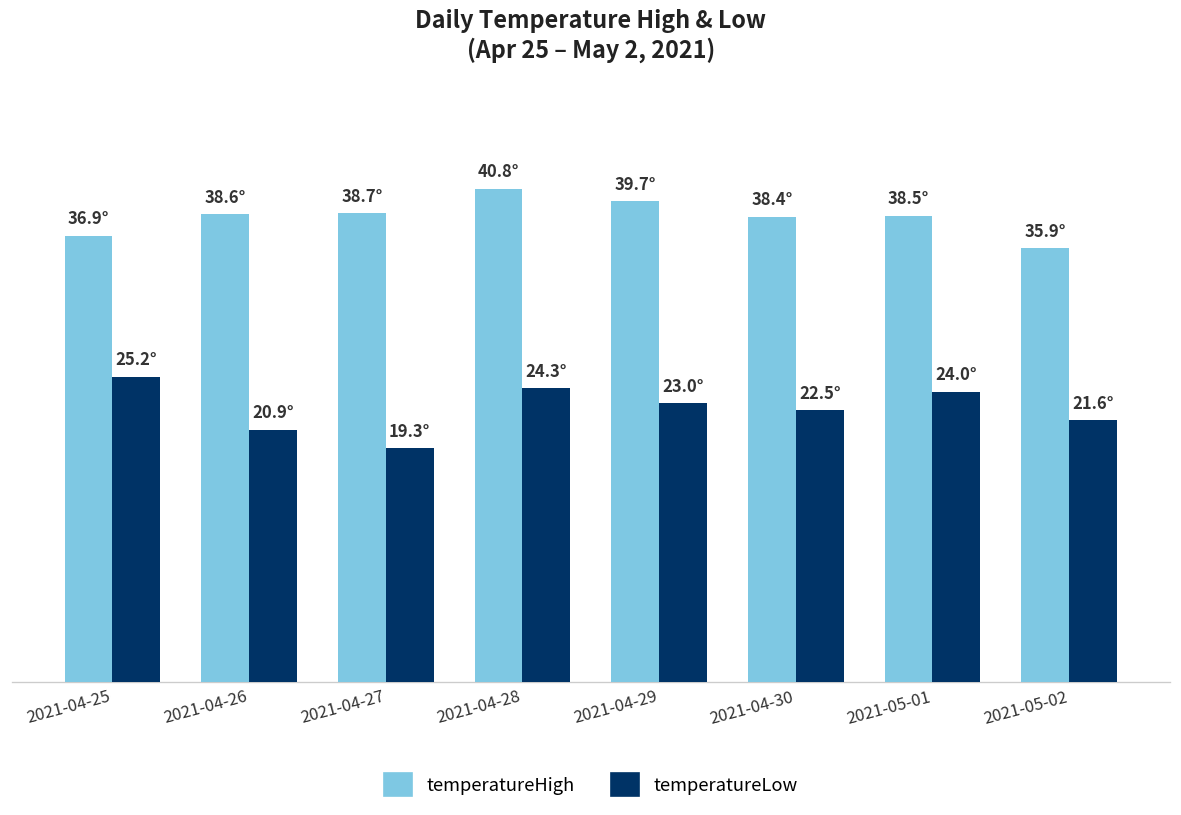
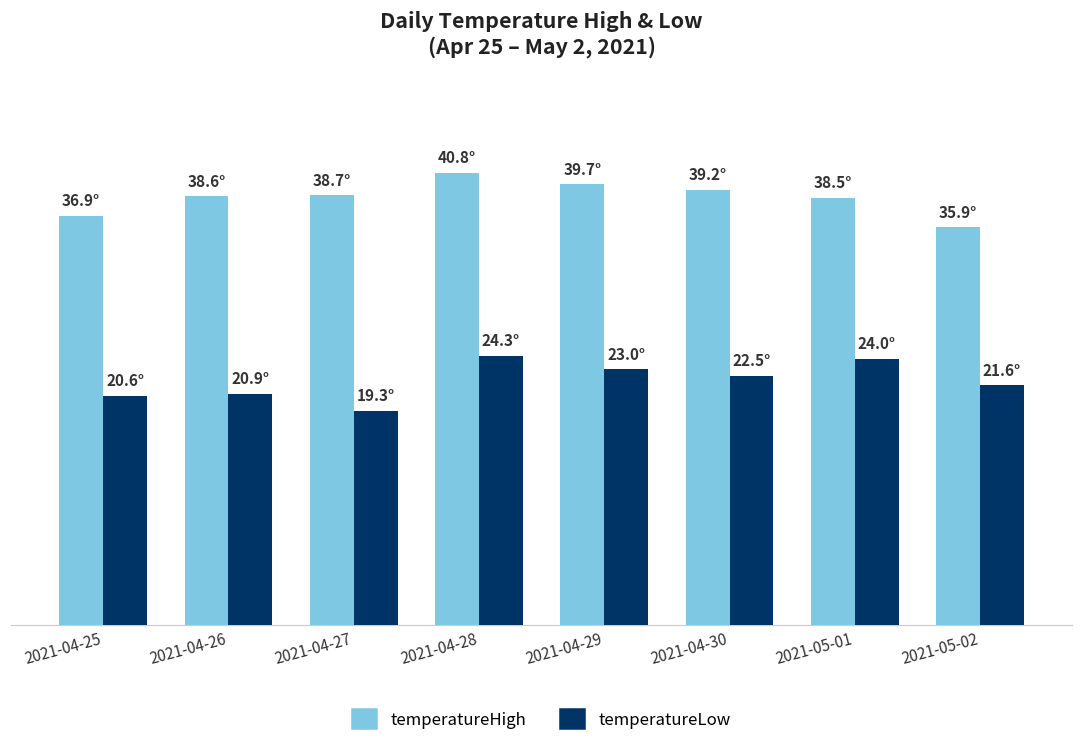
temperatureLow, 2021-04-25: 25.2° -> 20.6°
temperatureHigh, 2021-04-30: 38.4° -> 39.2°
